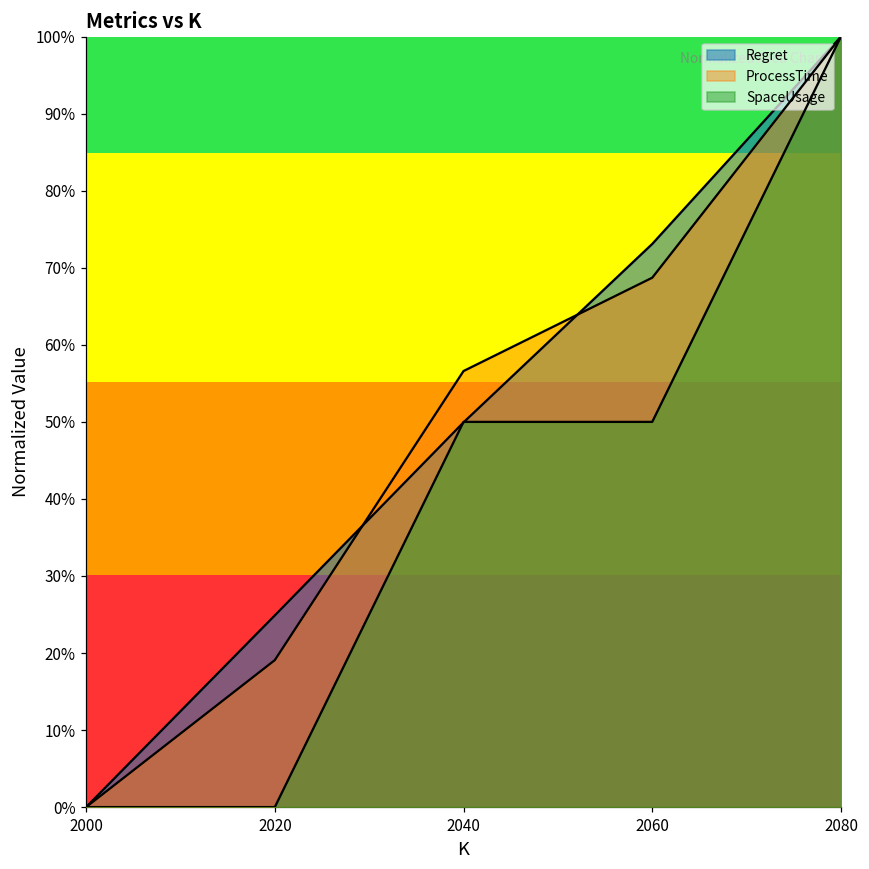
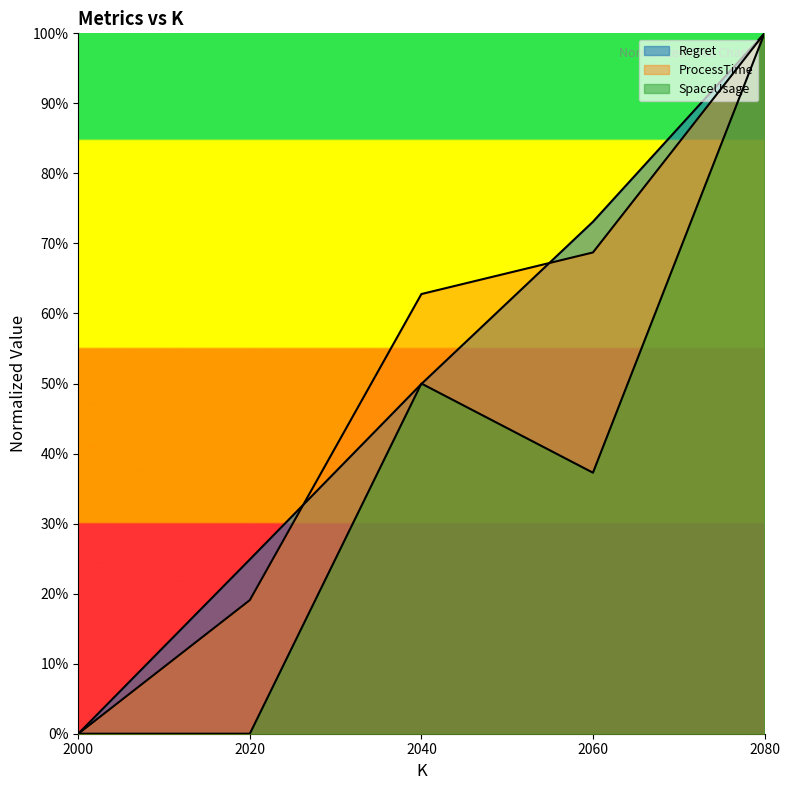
ProcessTime, 2040: 57% -> 63%
SpaceUsage, 2060: 50% -> 37%
